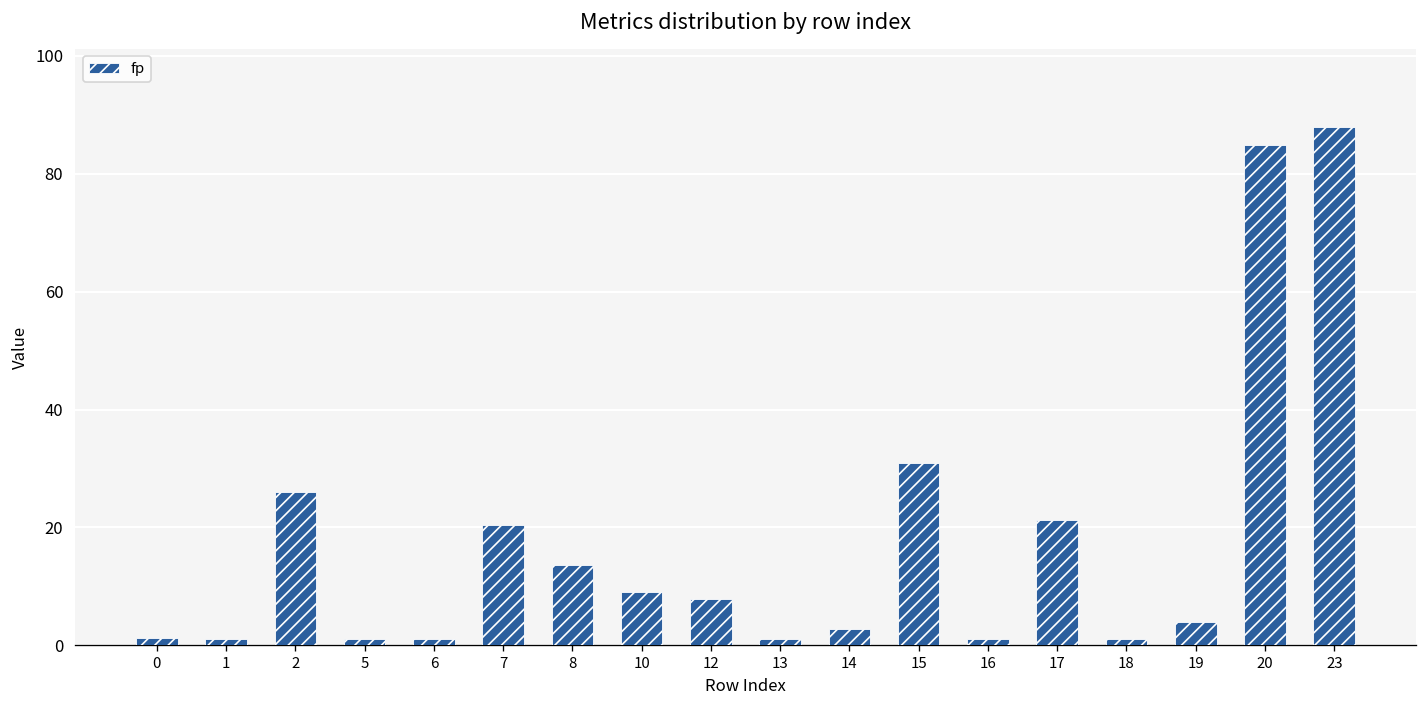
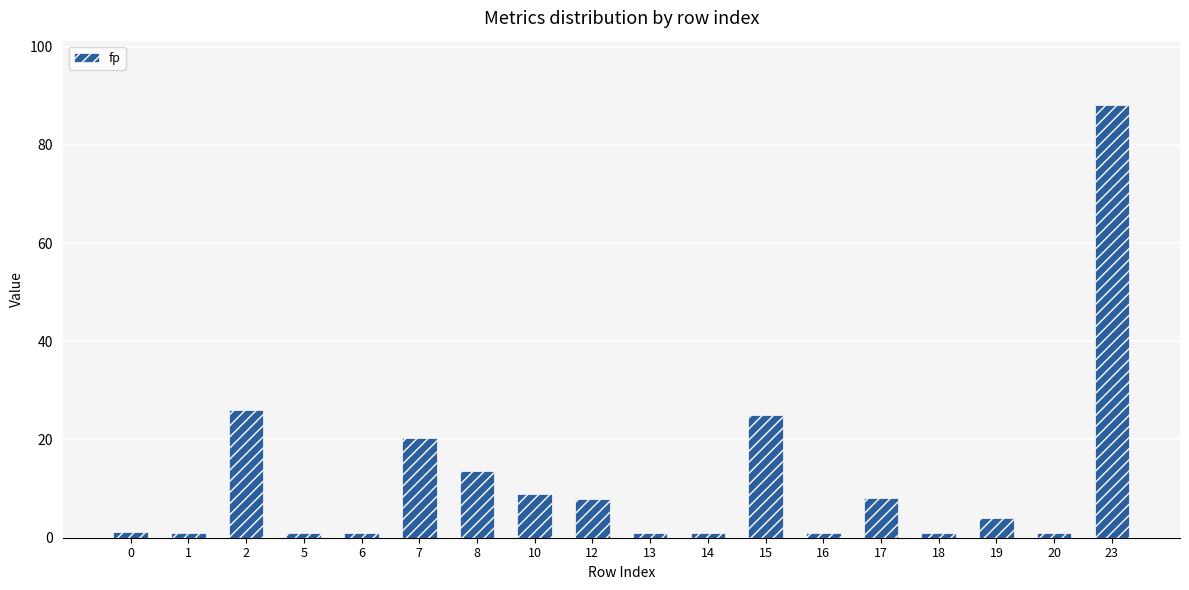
14: 3 -> 1
15: 31 -> 25
17: 21 -> 8
20: 85 -> 1
